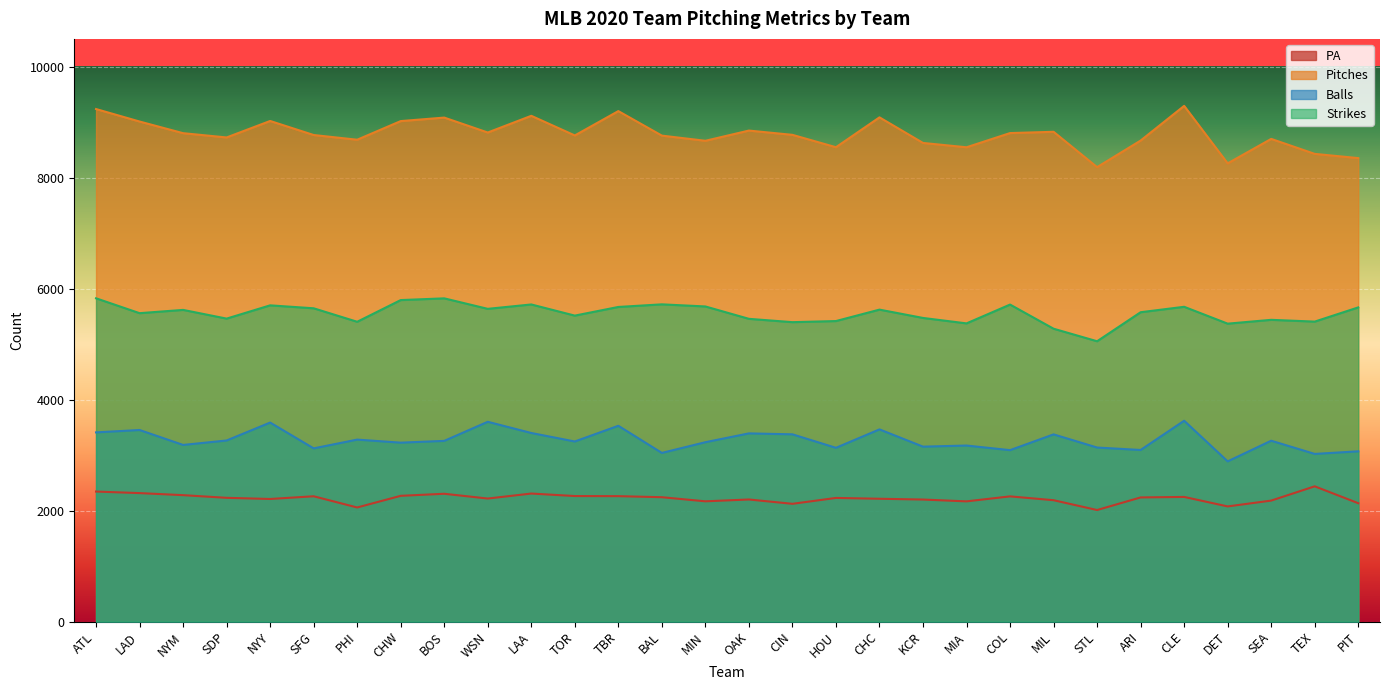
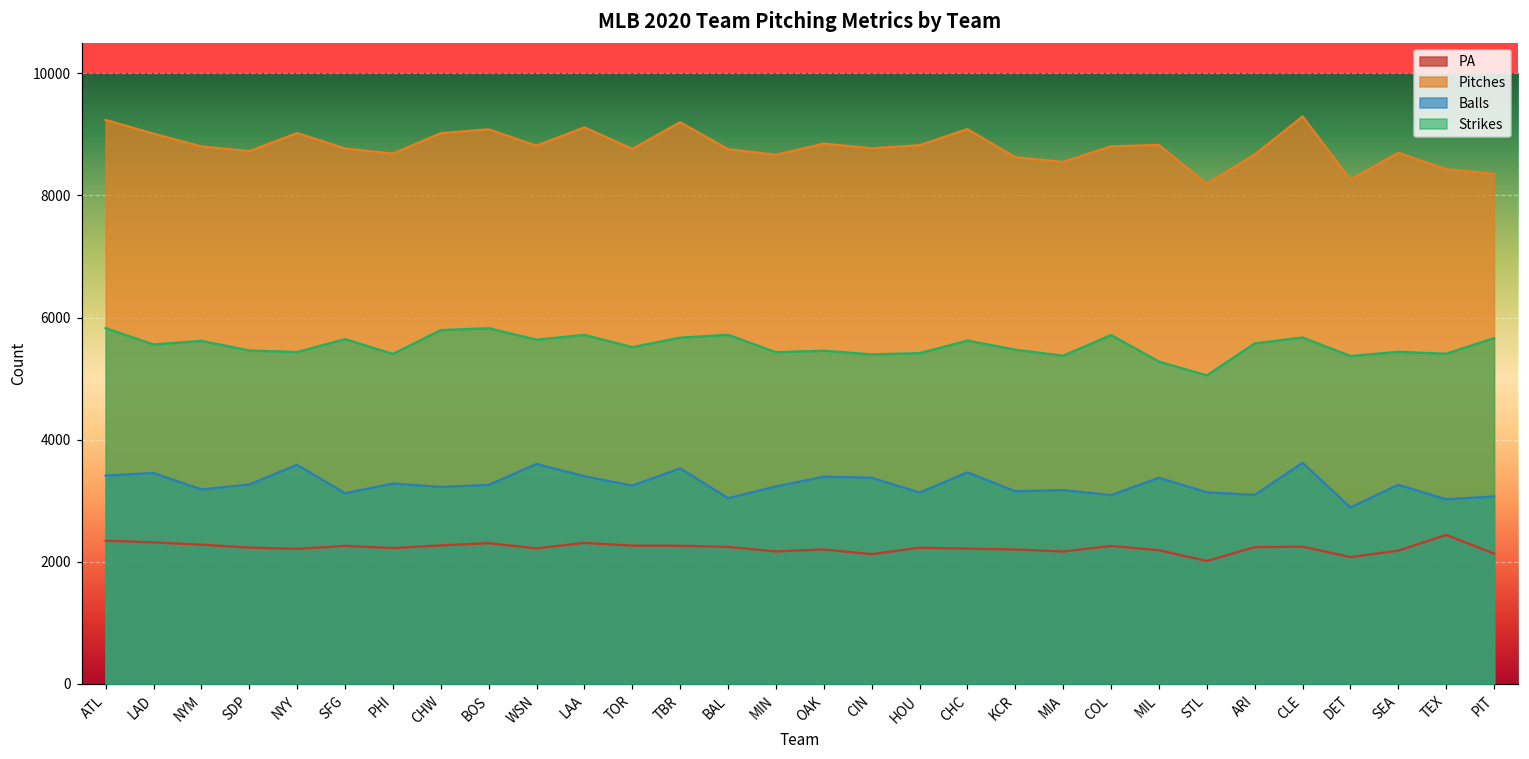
Strikes, NYY: 5700 -> 5400
PA, PHI: 2100 -> 2200
Strikes, MIN: 5700 -> 5400
Pitches, HOU: 8500 -> 8800
